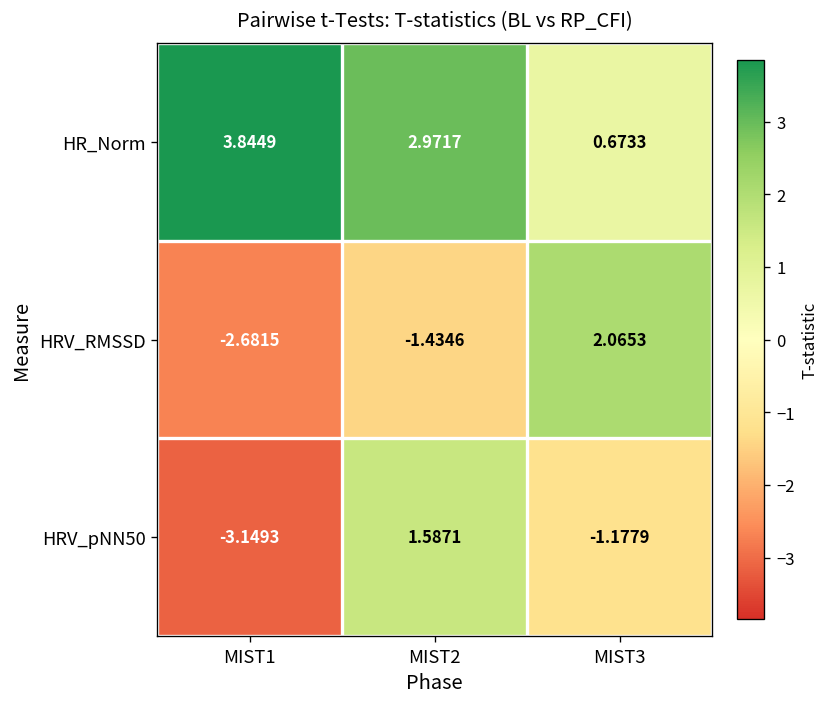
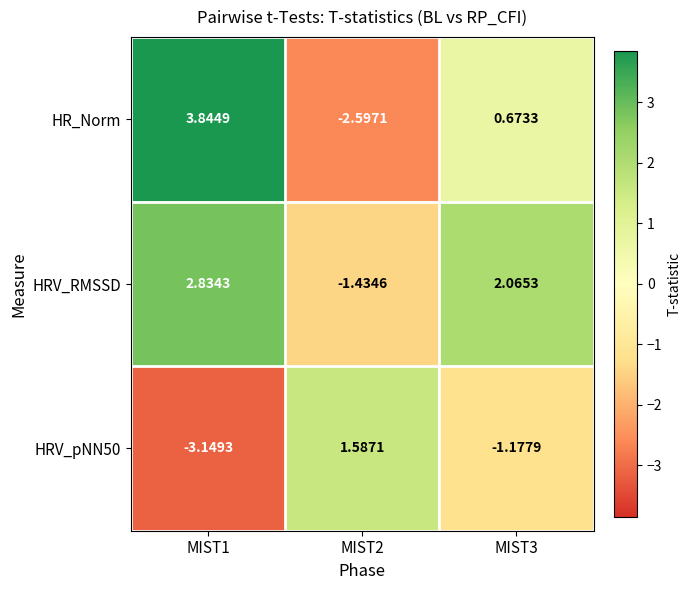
HR_Norm, MIST2: 2.9717 -> -2.5971
HRV_RMSSD, MIST1: -2.6815 -> 2.8343
